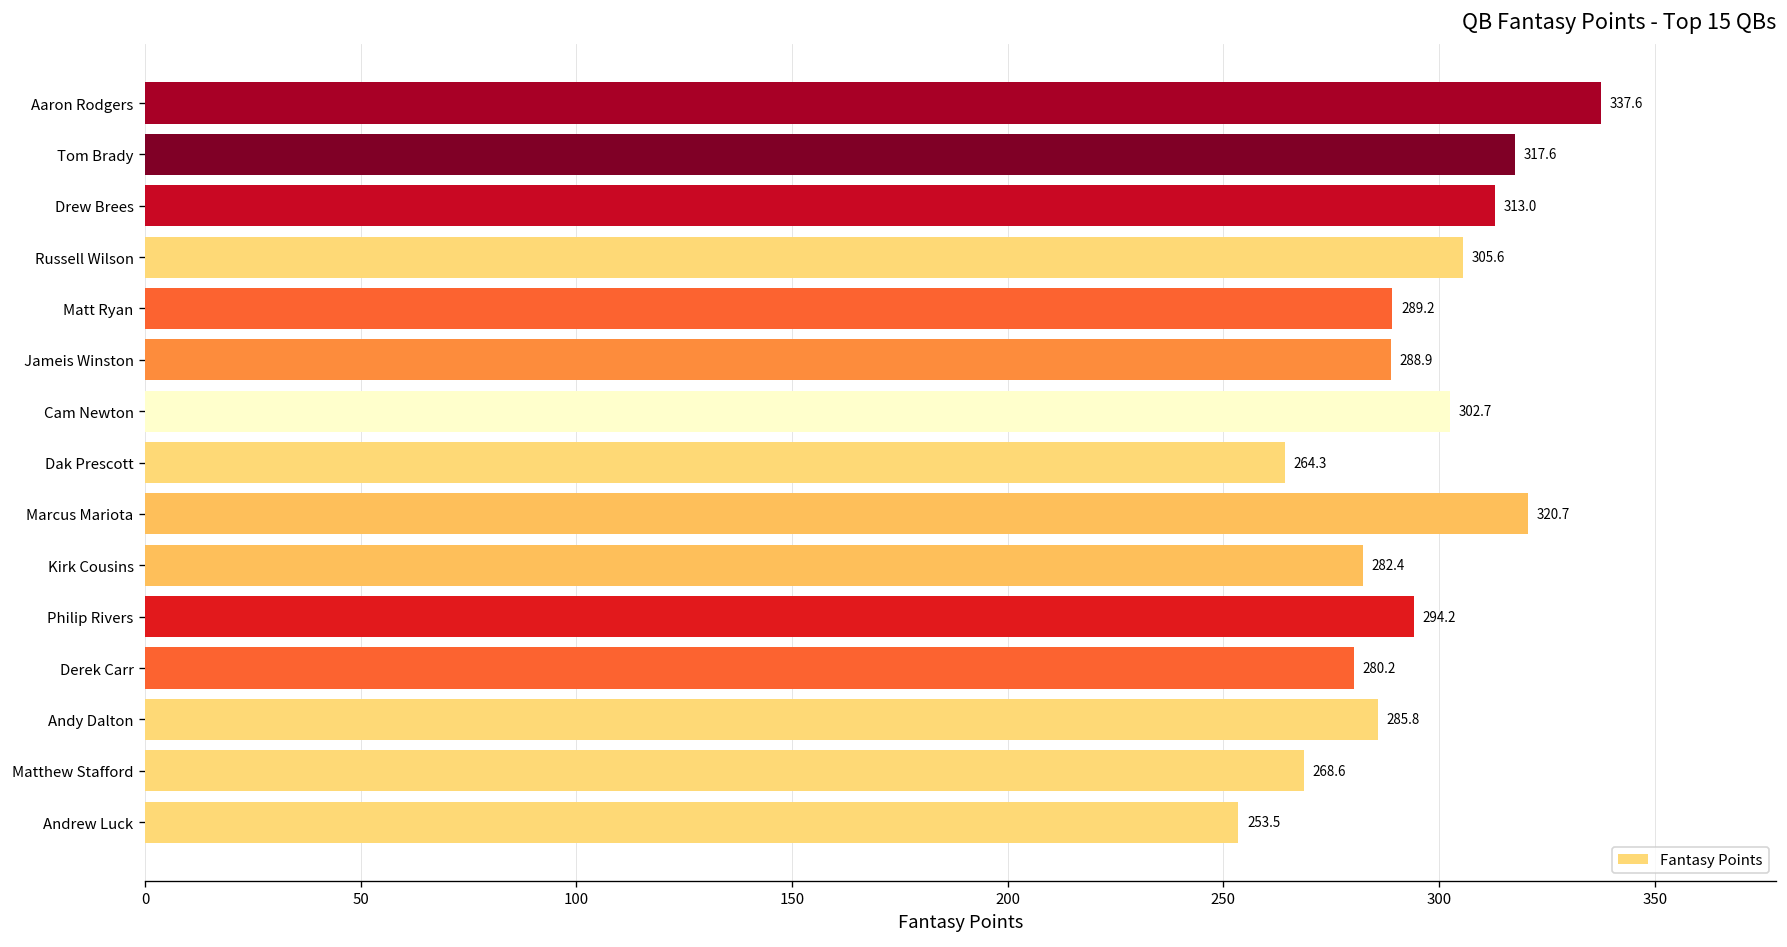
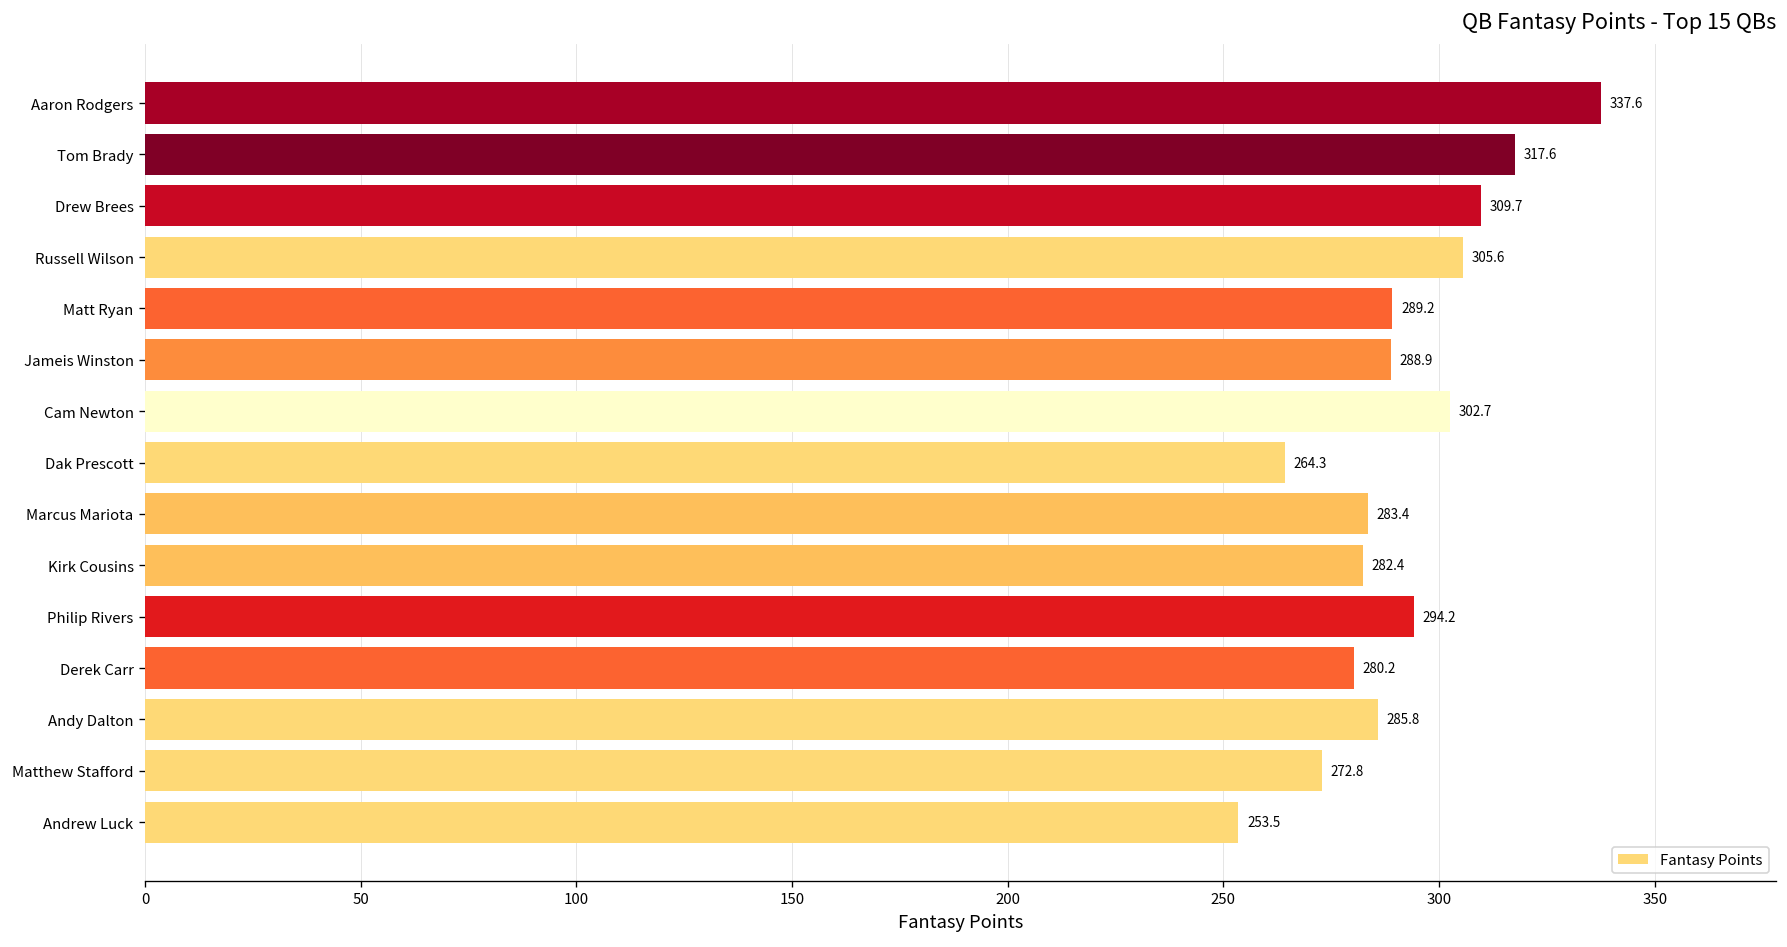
Drew Brees: 313.0 -> 309.7
Marcus Mariota: 320.7 -> 283.4
Matthew Stafford: 268.6 -> 272.8
